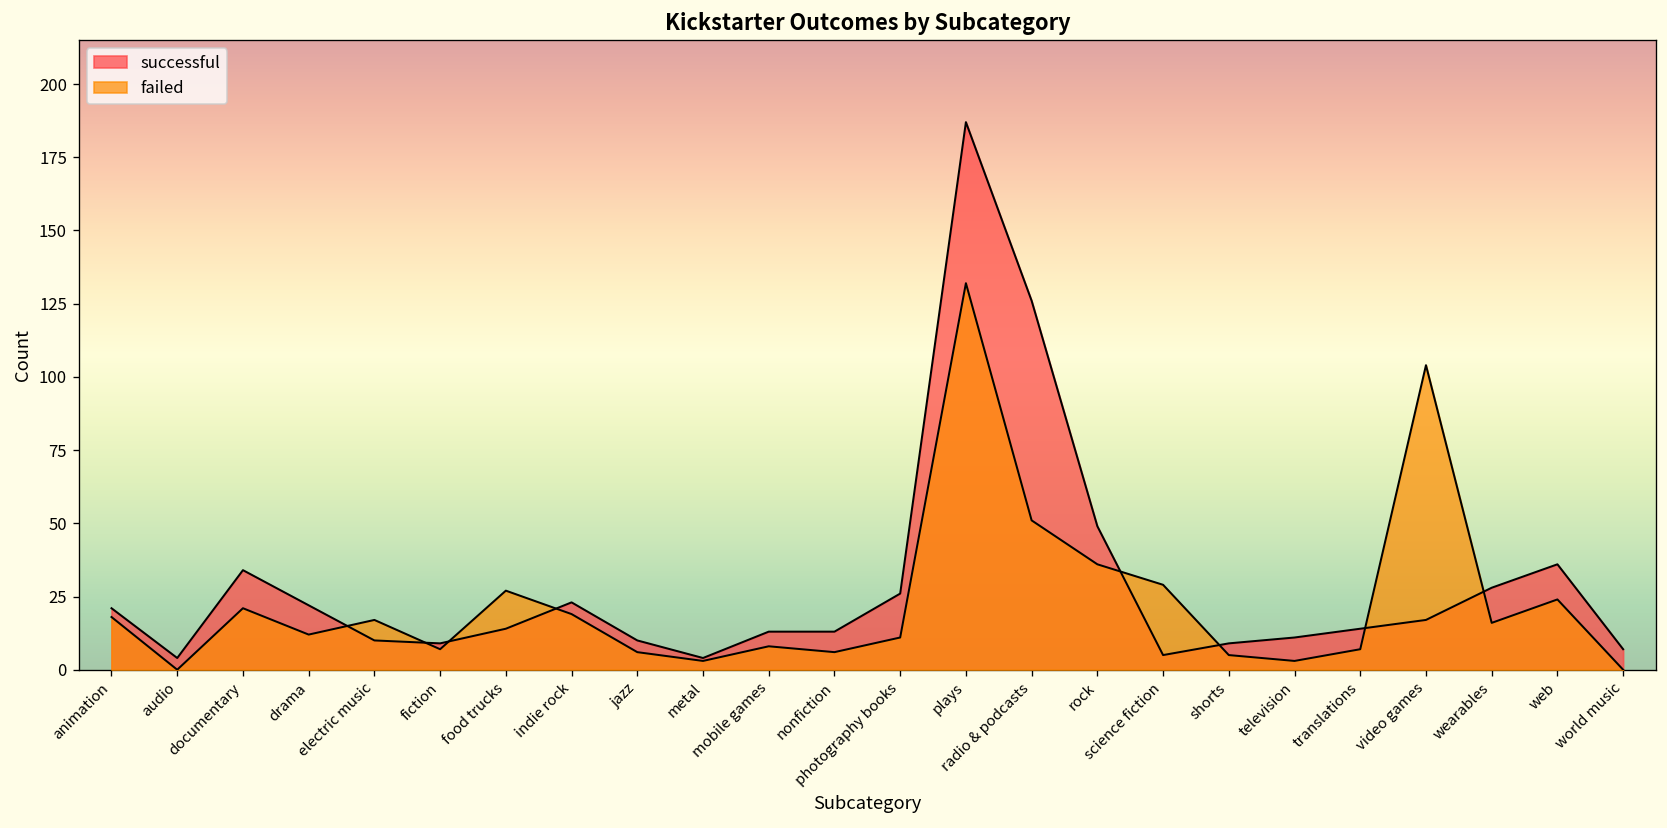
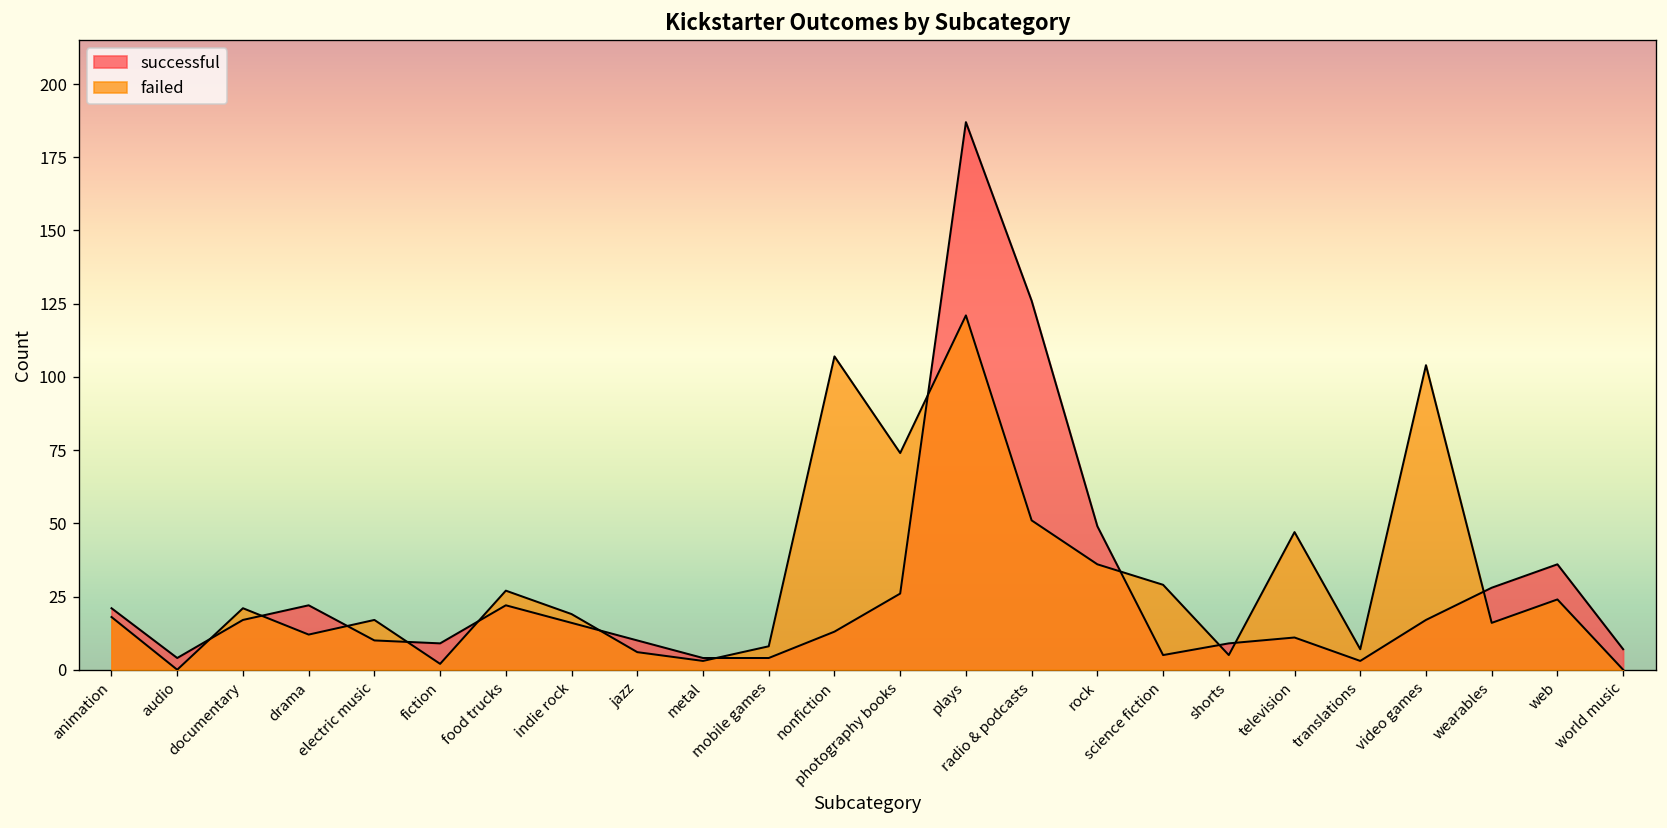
successful, documentary: 34 -> 17
failed, fiction: 7 -> 2
successful, food trucks: 14 -> 22
successful, indie rock: 23 -> 16
successful, mobile games: 13 -> 4
failed, nonfiction: 6 -> 107
failed, photography books: 11 -> 74
failed, plays: 132 -> 121
failed, television: 3 -> 47
successful, translations: 14 -> 3
